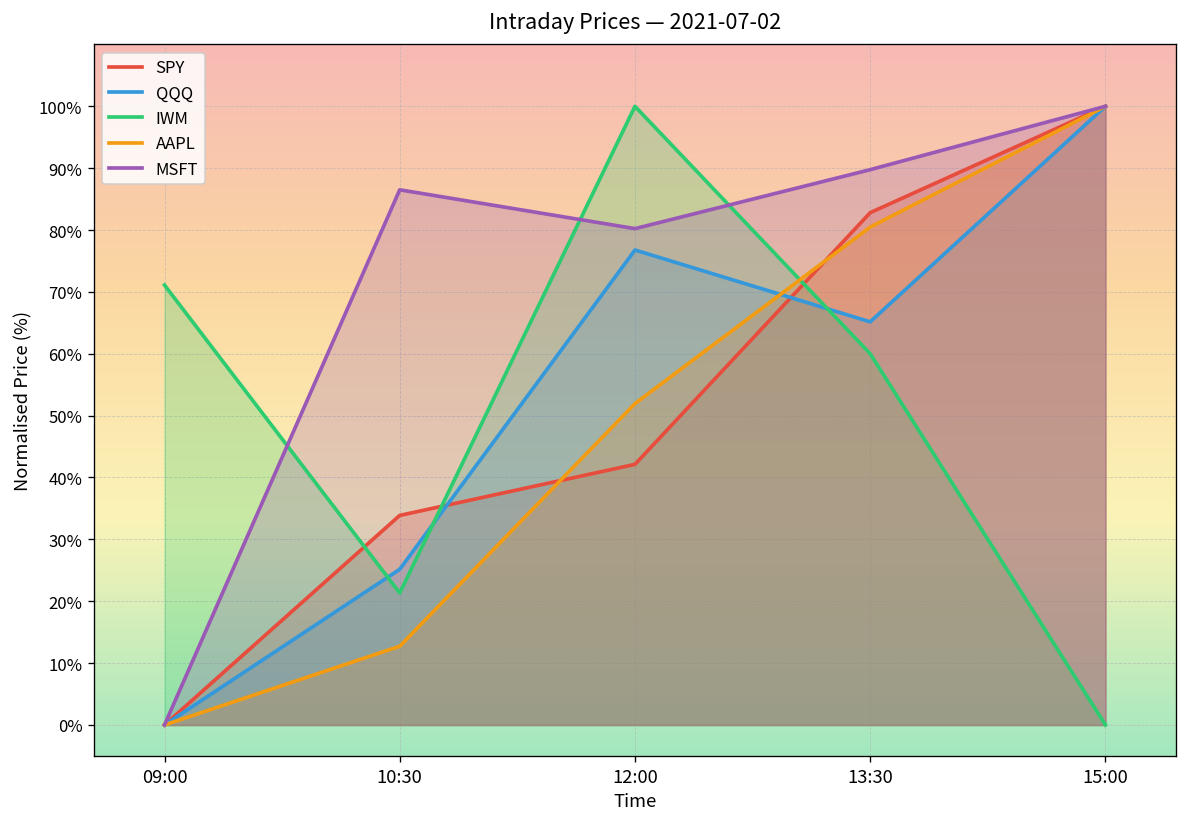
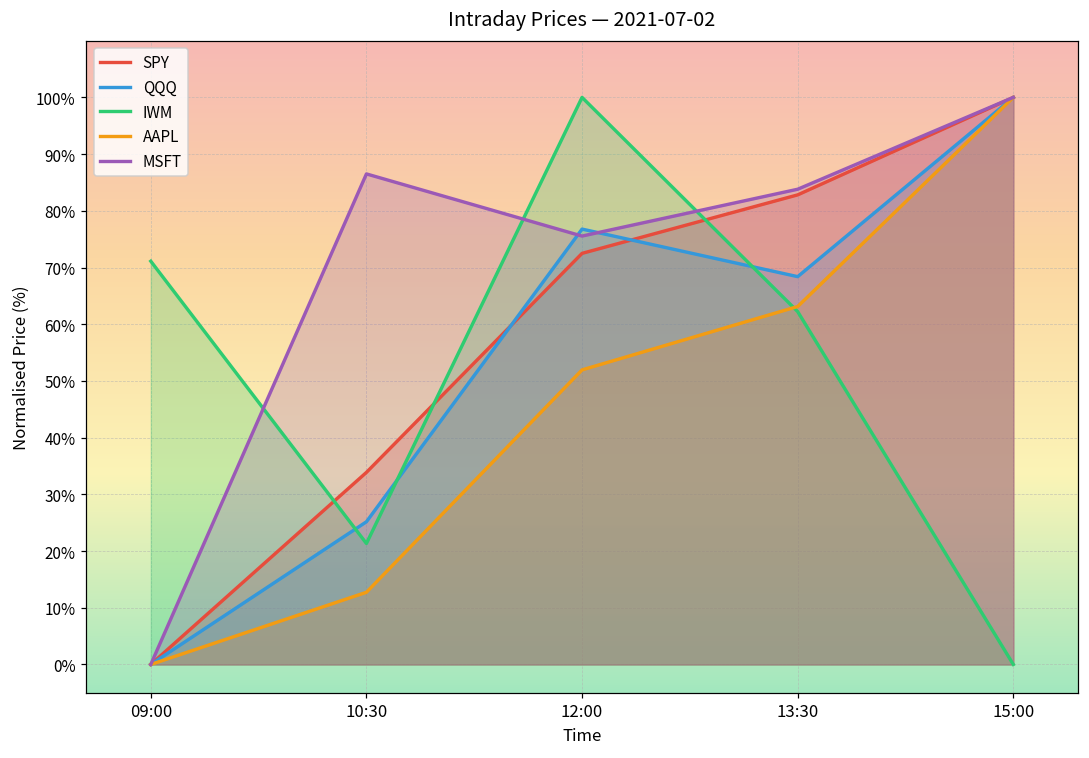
SPY, 12:00: 42% -> 72%
MSFT, 12:00: 80% -> 76%
QQQ, 13:30: 65% -> 68%
IWM, 13:30: 60% -> 62%
AAPL, 13:30: 80% -> 63%
MSFT, 13:30: 90% -> 84%
